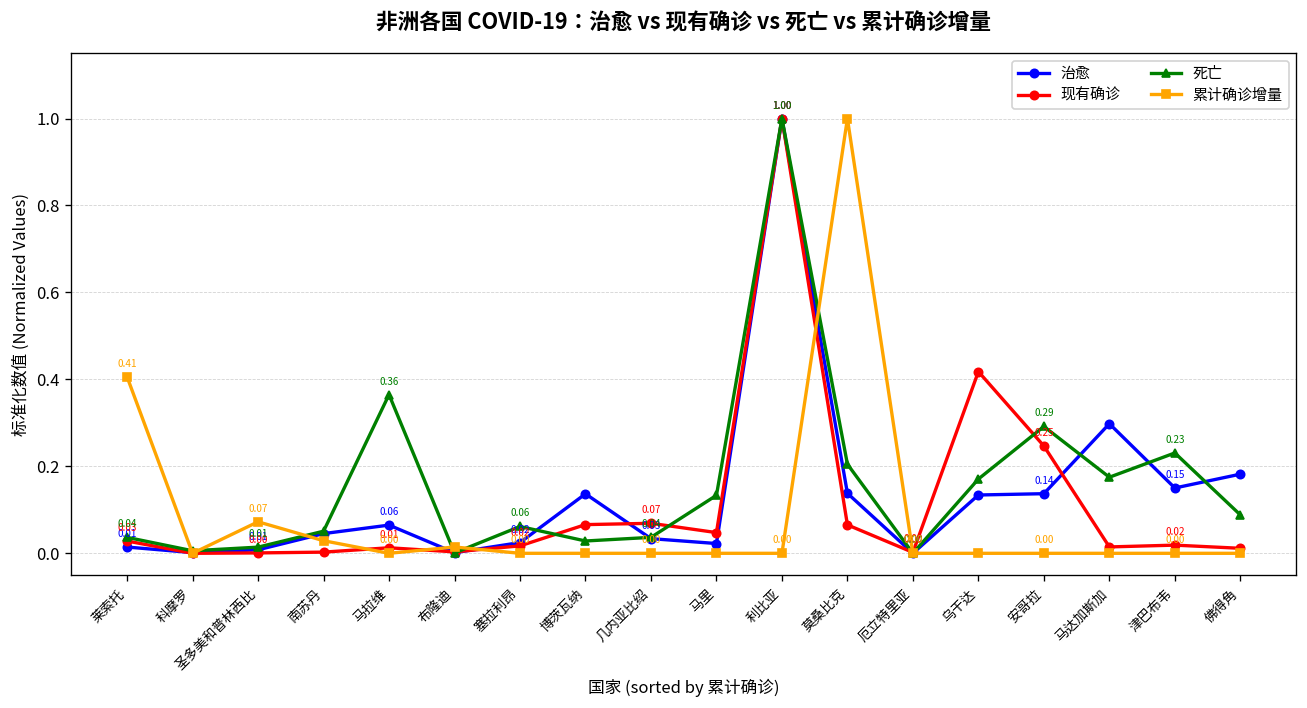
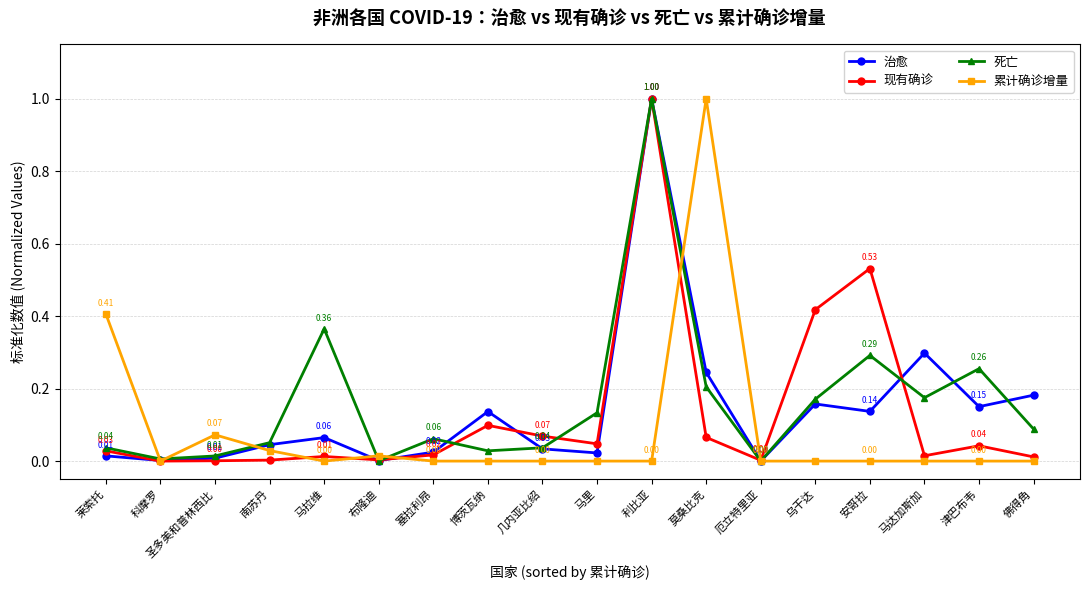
现有确诊, 博茨瓦纳: 0.07 -> 0.10
治愈, 莫桑比克: 0.14 -> 0.24
治愈, 乌干达: 0.13 -> 0.16
现有确诊, 安哥拉: 0.25 -> 0.53
现有确诊, 津巴布韦: 0.02 -> 0.04
死亡, 津巴布韦: 0.23 -> 0.26
